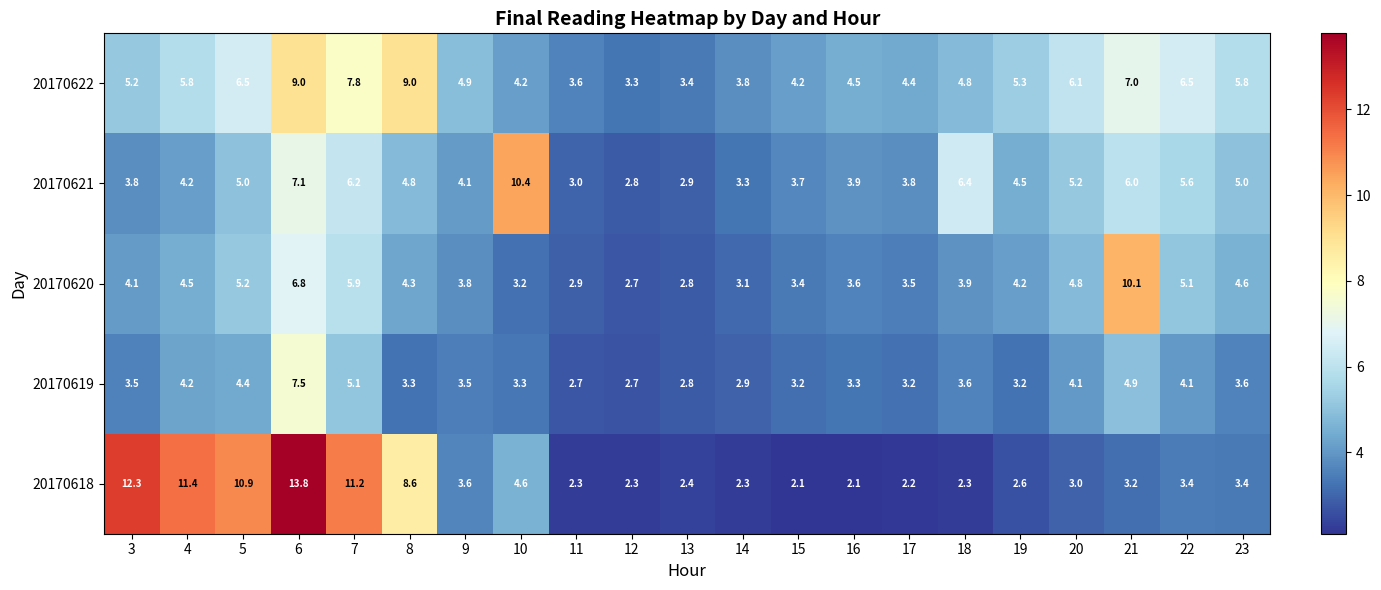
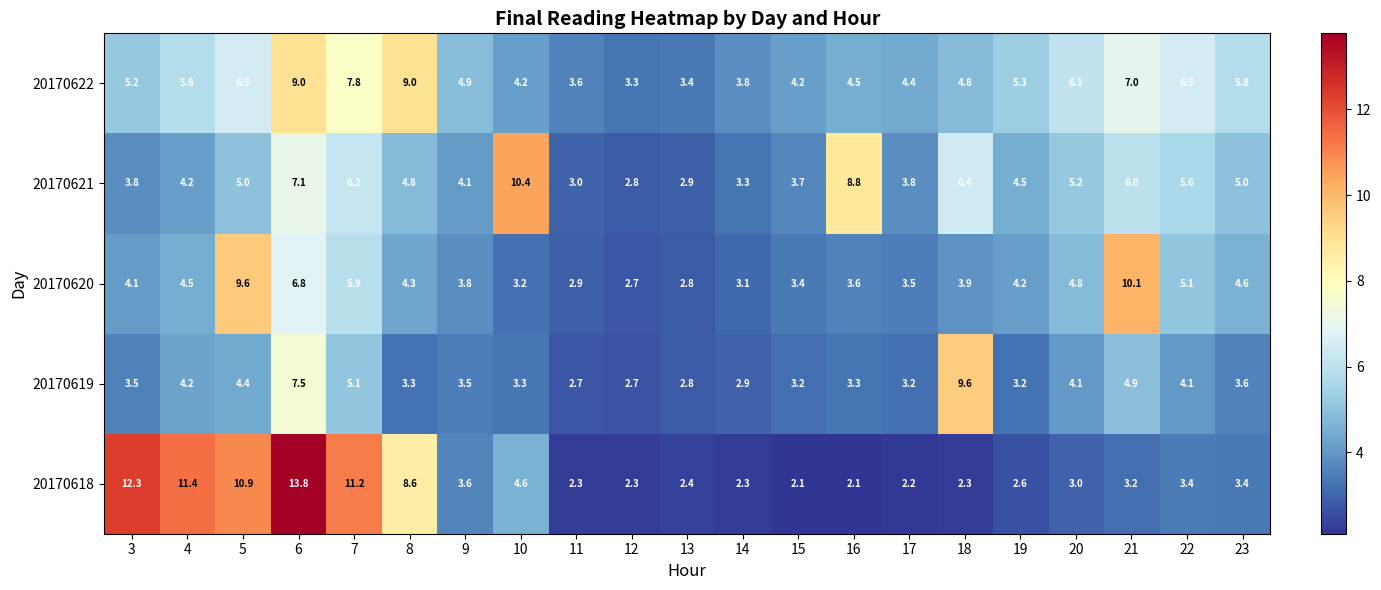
20170621, 16: 3.9 -> 8.8
20170620, 5: 5.2 -> 9.6
20170619, 18: 3.6 -> 9.6
